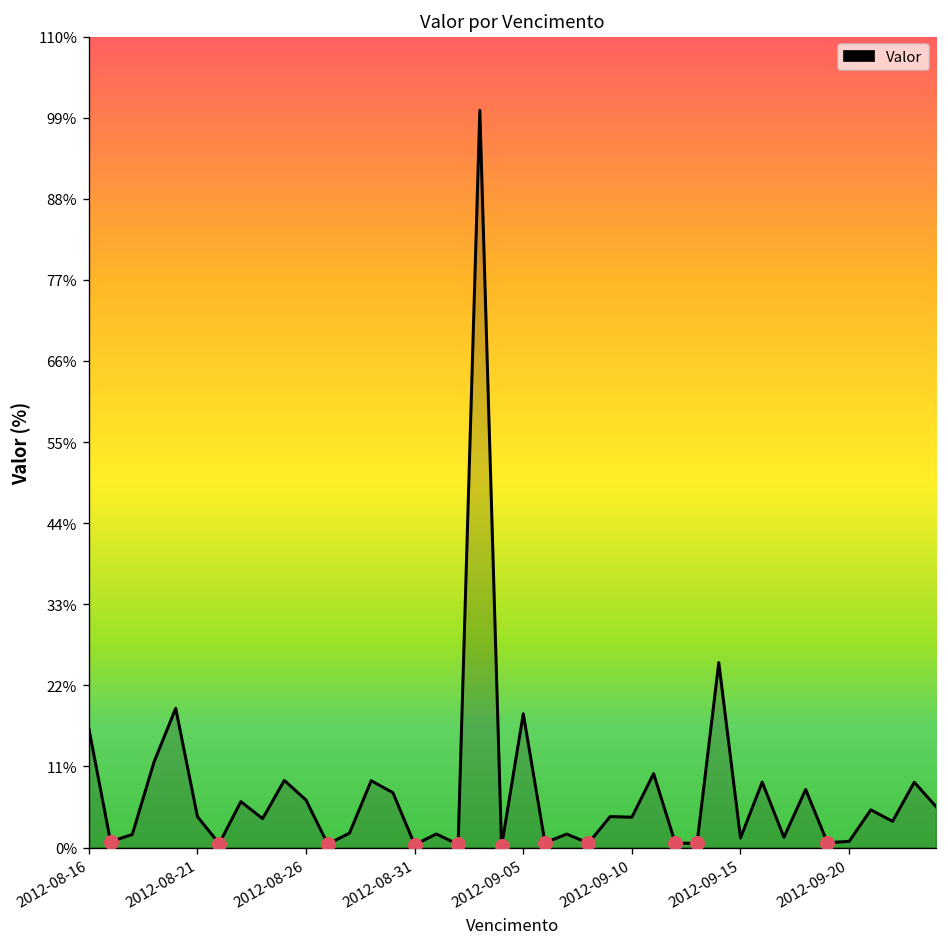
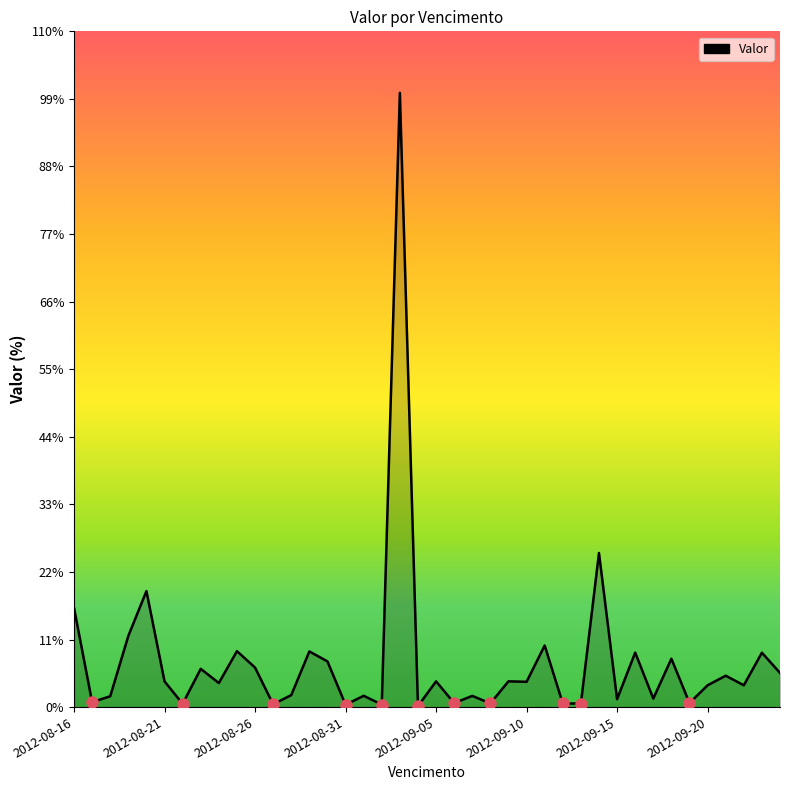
Valor, 2012-09-05: 18% -> 4%
Valor, 2012-09-20: 1% -> 4%
